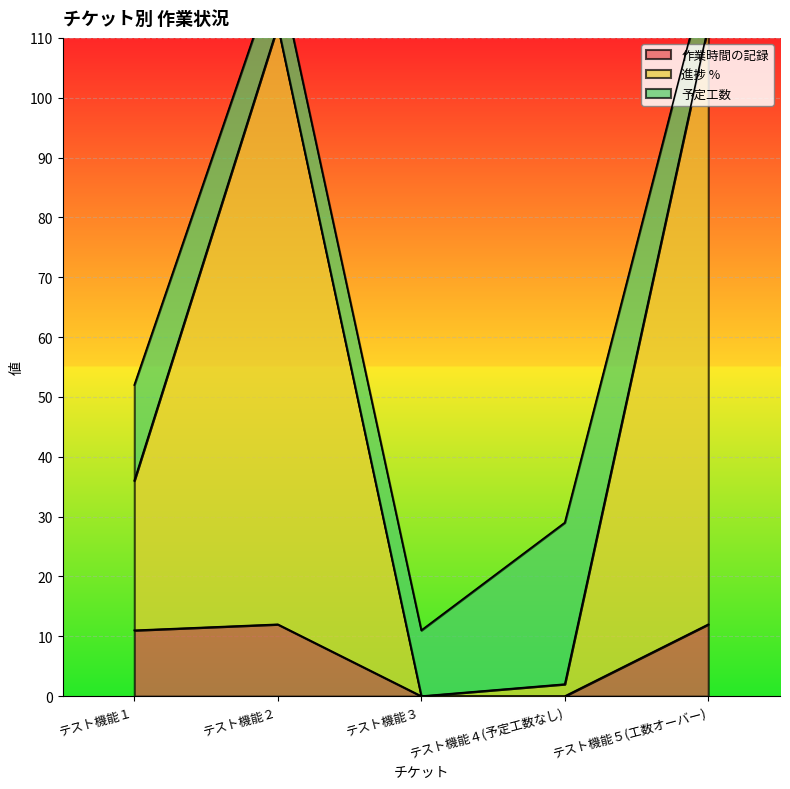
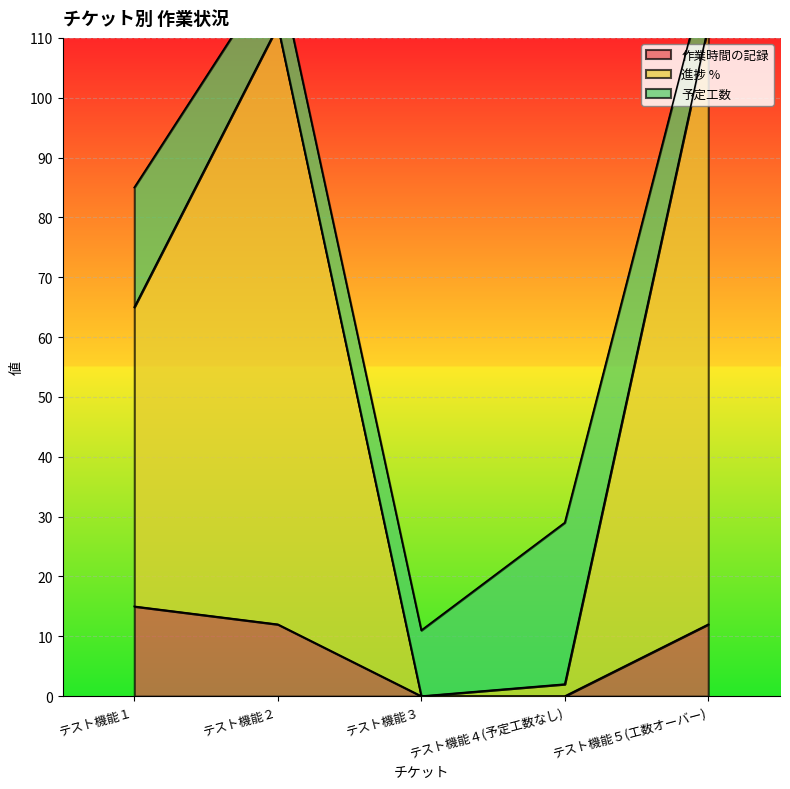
作業時間の記録, テスト機能１: 11 -> 15
進捗 %, テスト機能１: 25 -> 50
予定工数, テスト機能１: 16 -> 20
